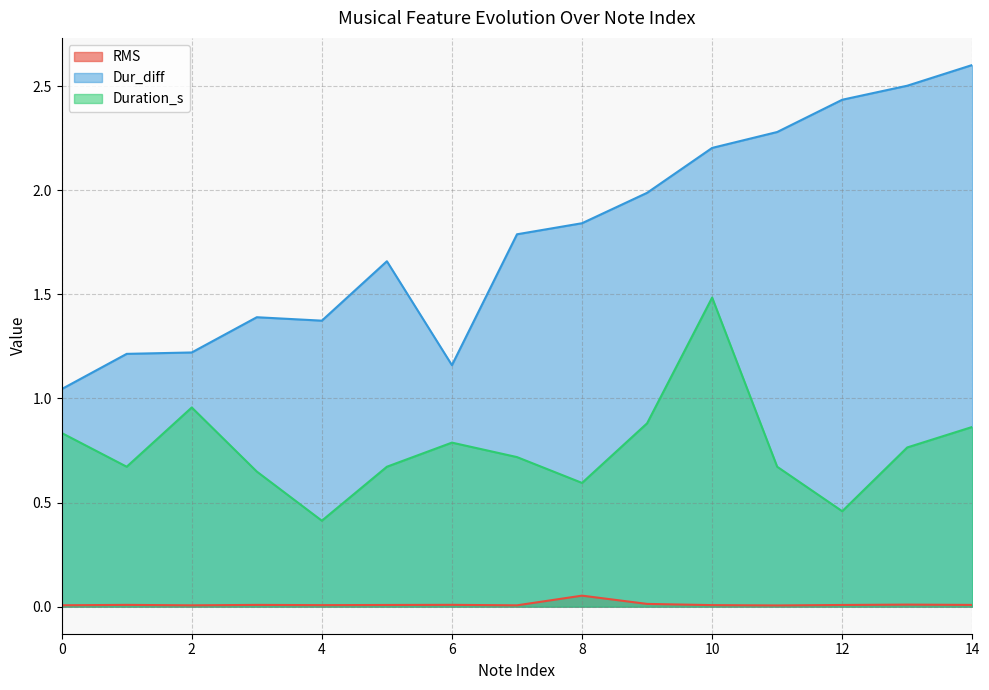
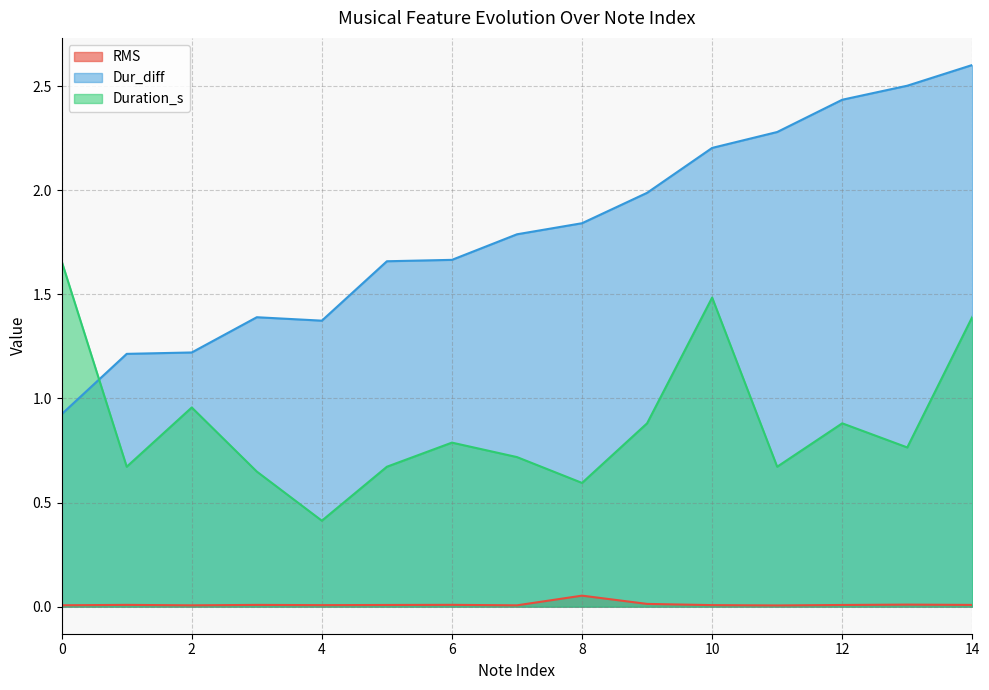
Dur_diff, 0: 1.04 -> 0.92
Duration_s, 0: 0.83 -> 1.66
Dur_diff, 6: 1.16 -> 1.67
Duration_s, 12: 0.46 -> 0.88
Duration_s, 14: 0.86 -> 1.39
